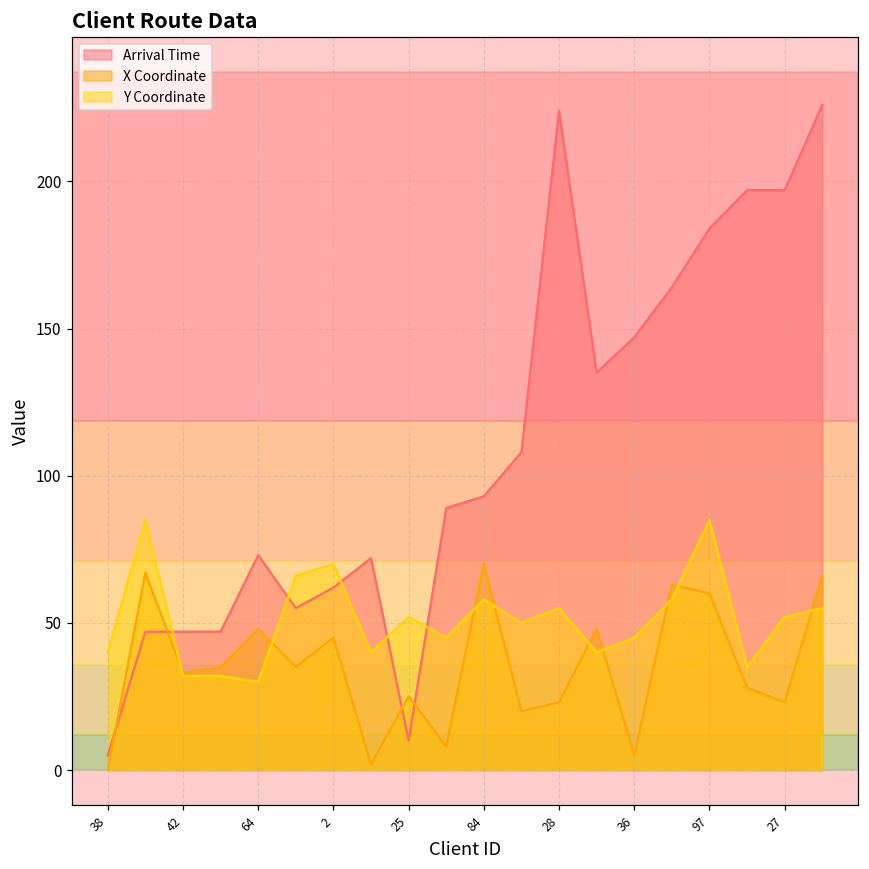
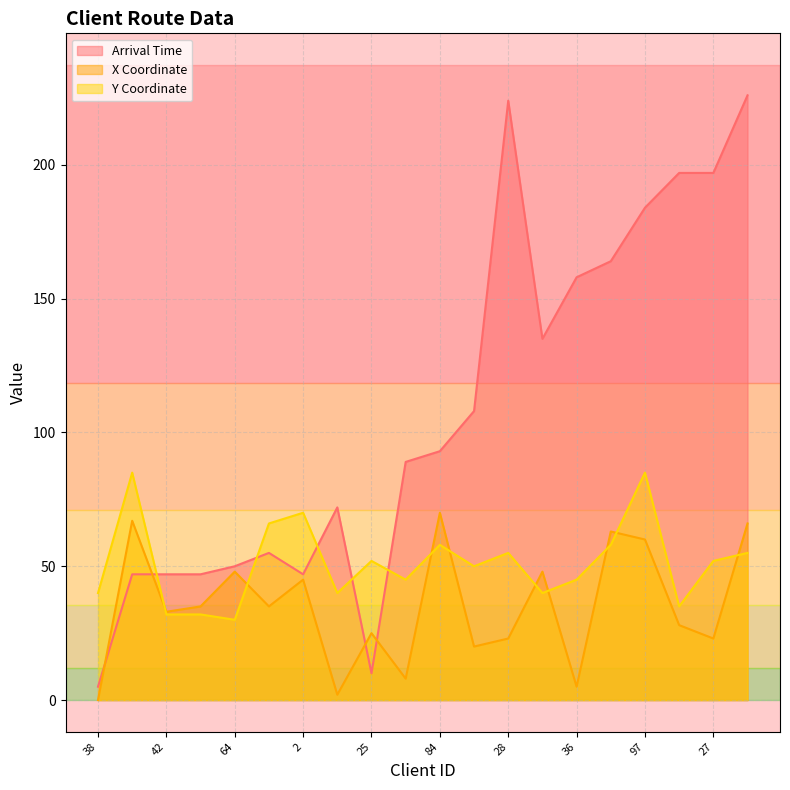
Arrival Time, 64: 73 -> 50
Arrival Time, 2: 62 -> 47
Arrival Time, 36: 147 -> 158
